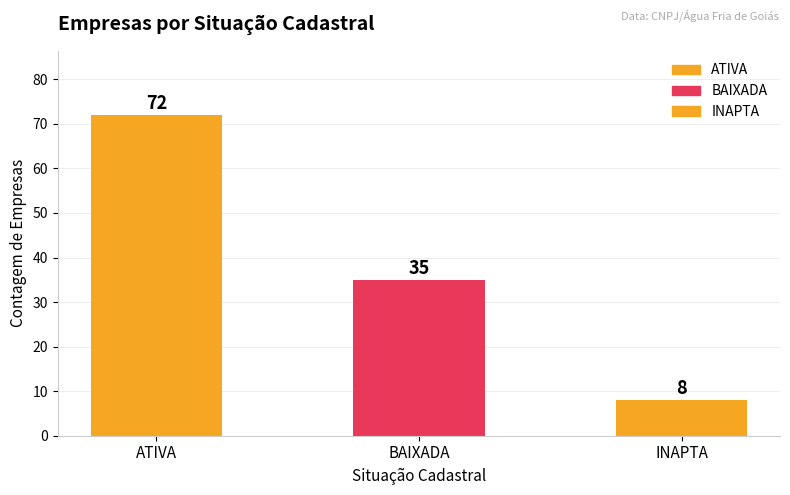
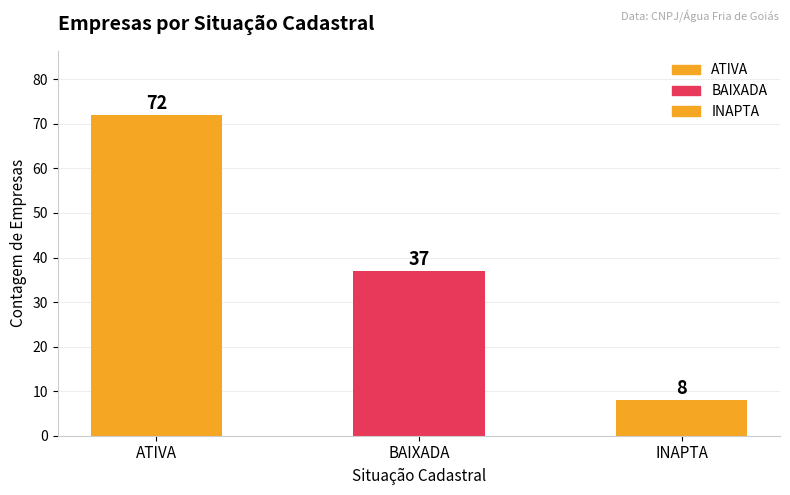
BAIXADA: 35 -> 37
